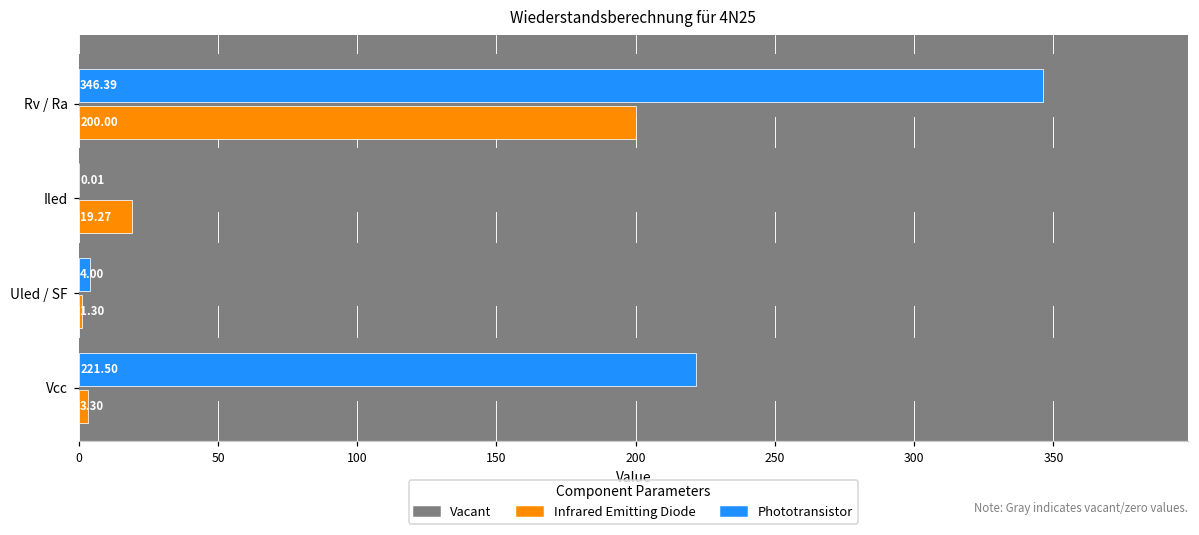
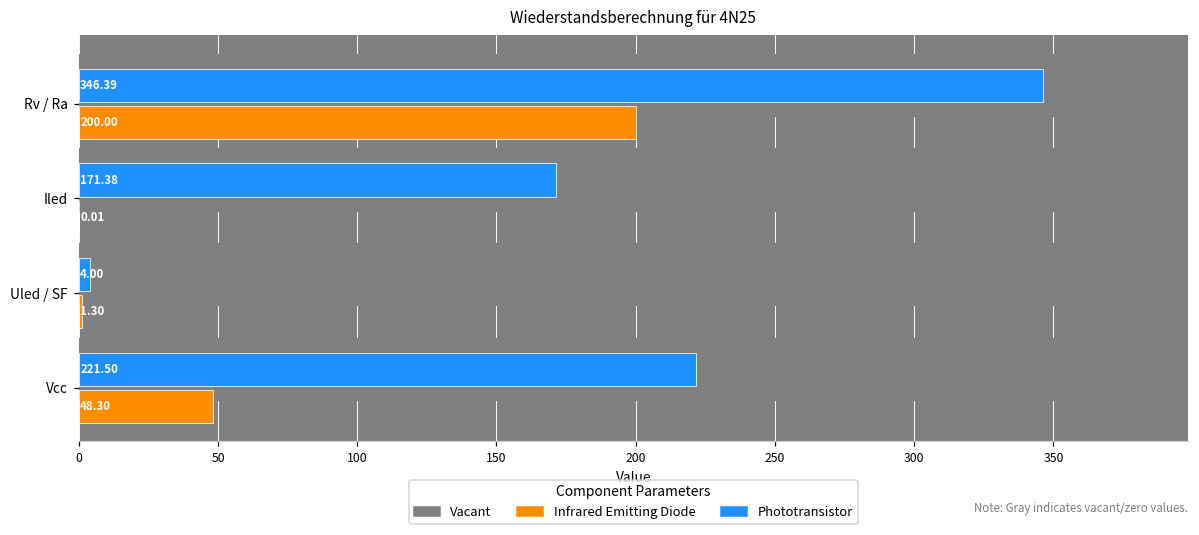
Phototransistor, Iled: 0.01 -> 171.38
Infrared Emitting Diode, Iled: 19.27 -> 0.01
Infrared Emitting Diode, Vcc: 3.30 -> 48.30
